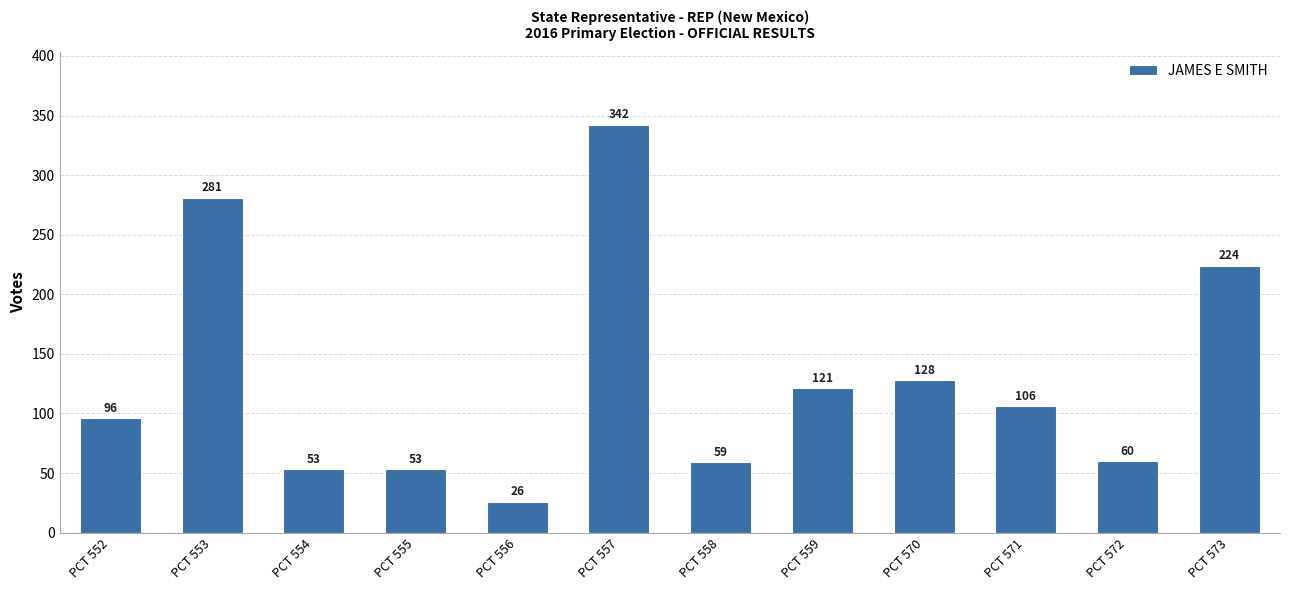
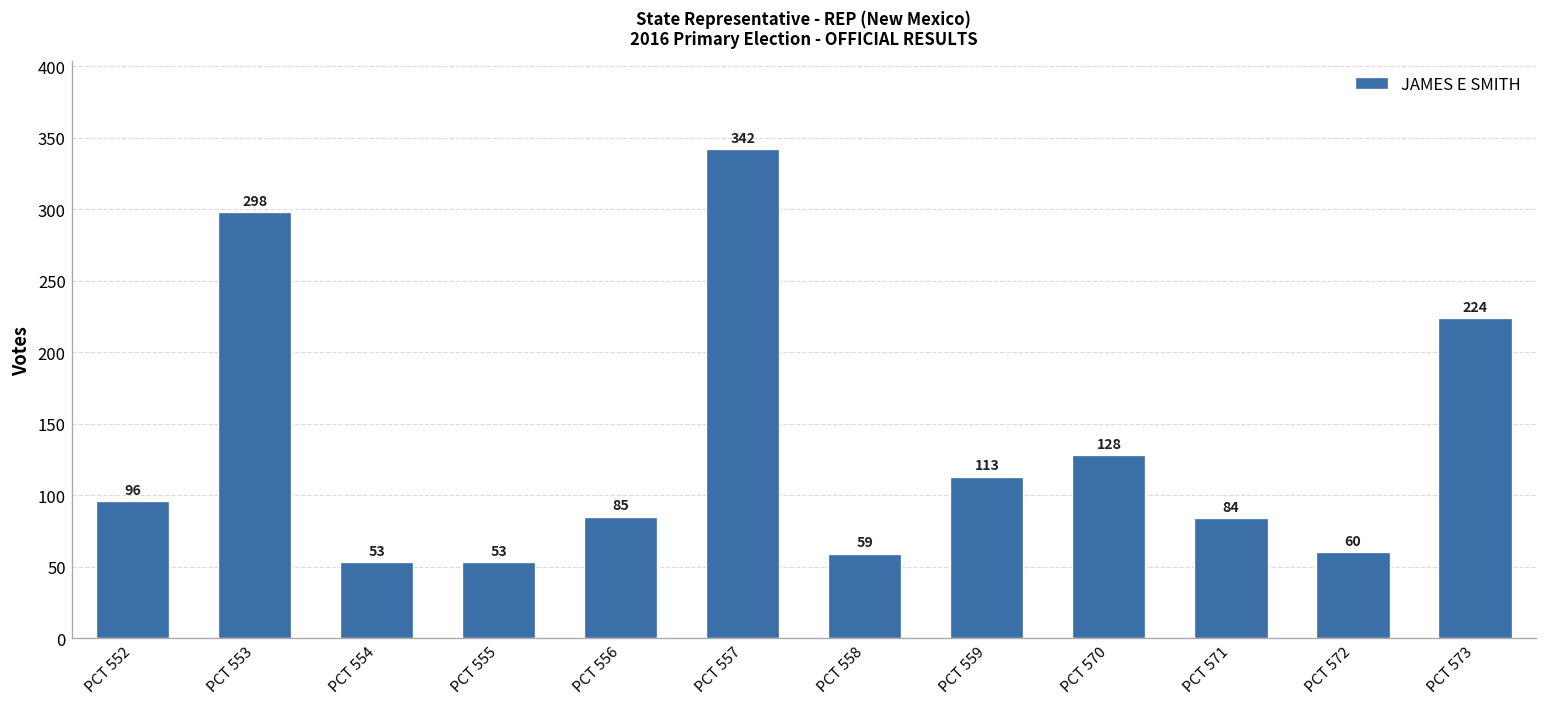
PCT 553: 281 -> 298
PCT 556: 26 -> 85
PCT 559: 121 -> 113
PCT 571: 106 -> 84
